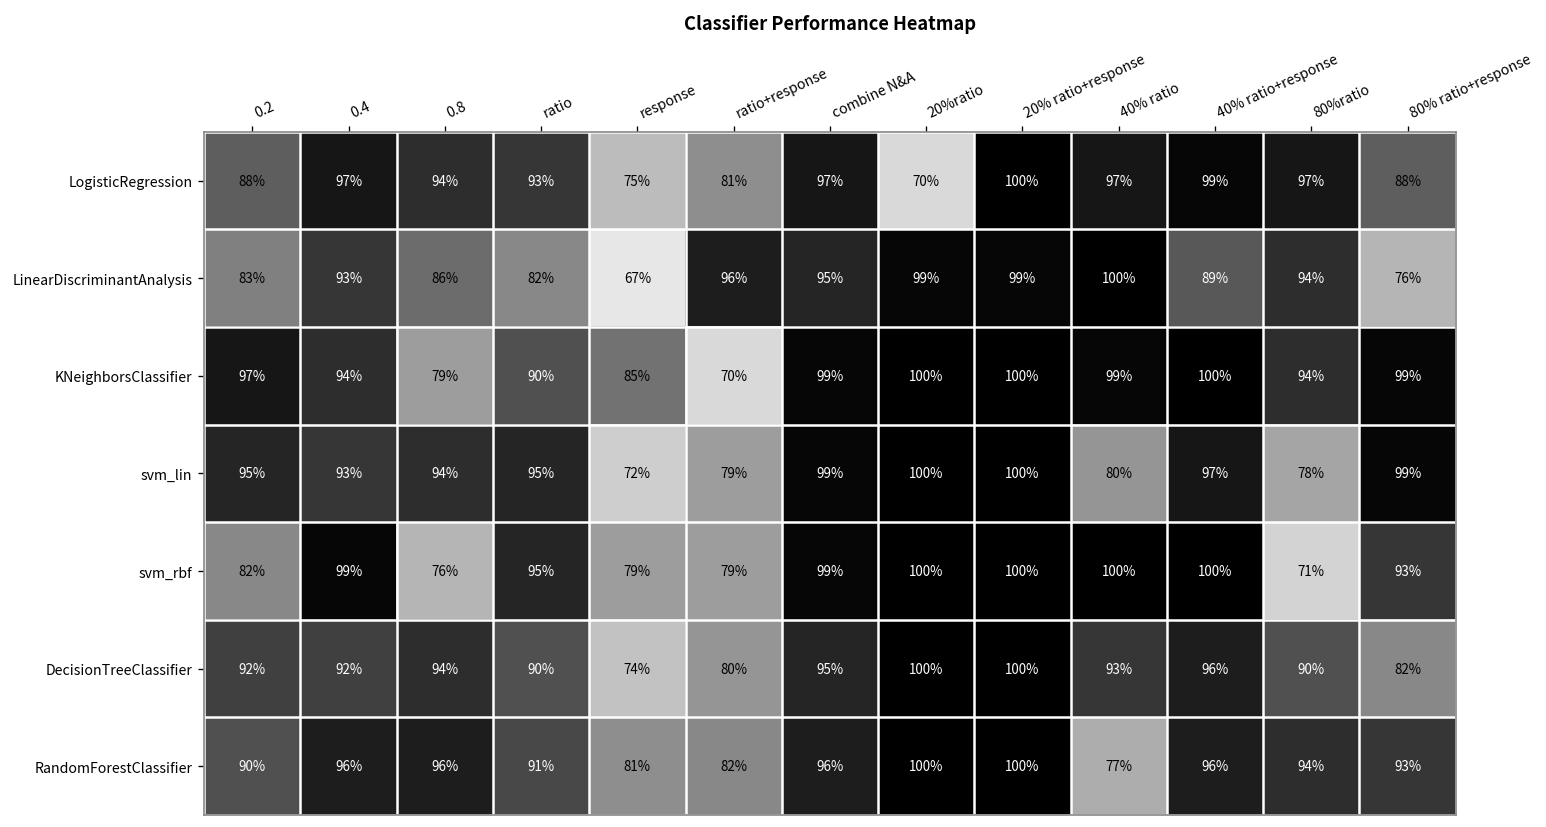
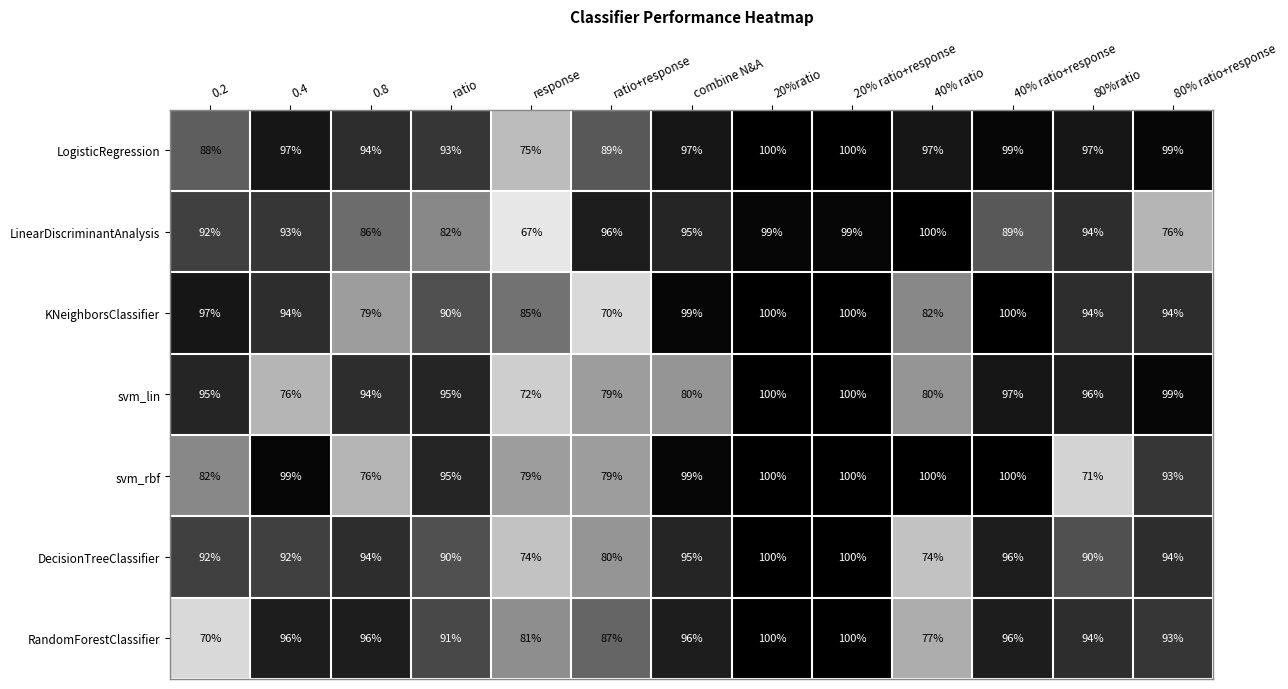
LogisticRegression, ratio+response: 81% -> 89%
LogisticRegression, 20%ratio: 70% -> 100%
LogisticRegression, 80% ratio+response: 88% -> 99%
LinearDiscriminantAnalysis, 0.2: 83% -> 92%
KNeighborsClassifier, 40% ratio: 99% -> 82%
KNeighborsClassifier, 80% ratio+response: 99% -> 94%
svm_lin, 0.4: 93% -> 76%
svm_lin, combine N&A: 99% -> 80%
svm_lin, 80%ratio: 78% -> 96%
DecisionTreeClassifier, 40% ratio: 93% -> 74%
DecisionTreeClassifier, 80% ratio+response: 82% -> 94%
RandomForestClassifier, 0.2: 90% -> 70%
RandomForestClassifier, ratio+response: 82% -> 87%
